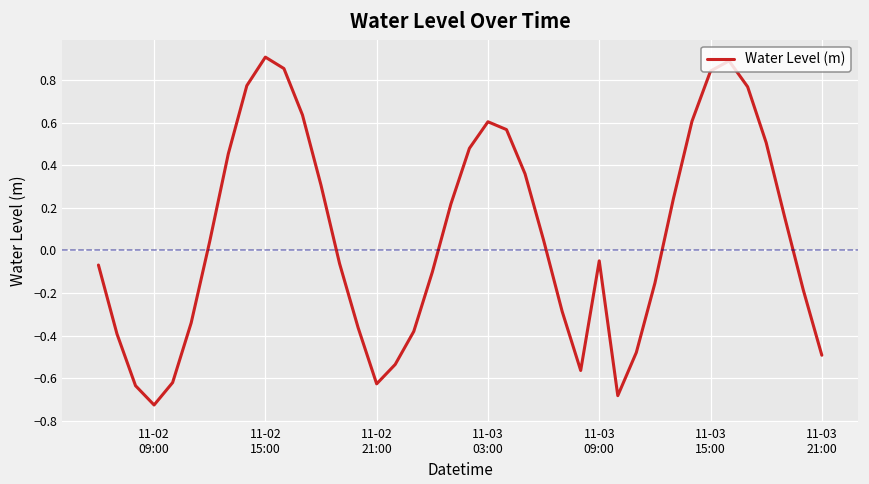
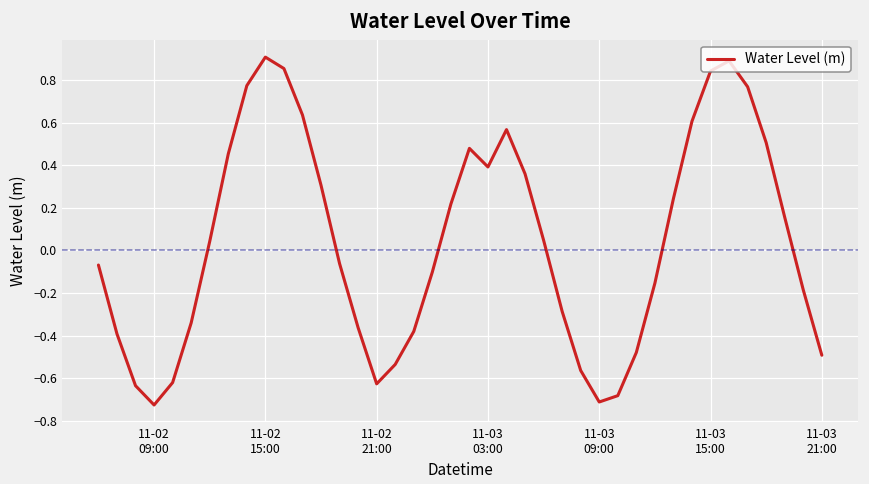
11-03 03:00: 0.60 -> 0.39
11-03 09:00: -0.05 -> -0.71
